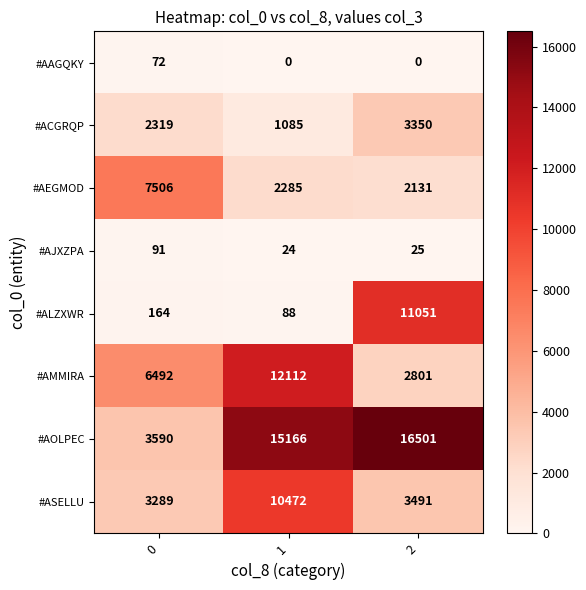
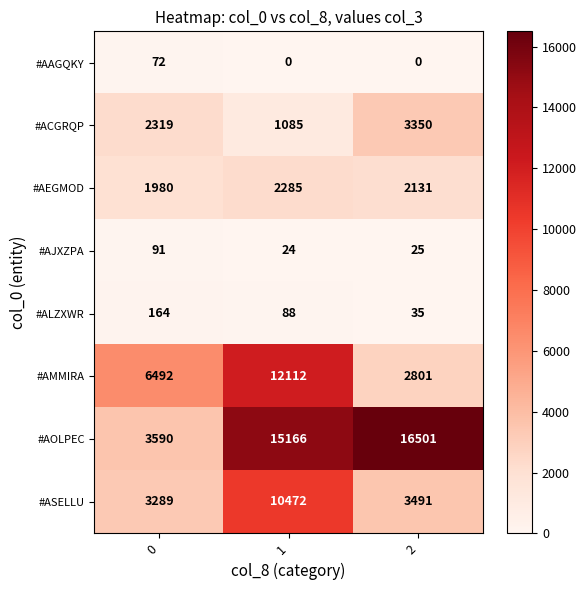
#AEGMOD, 0: 7506 -> 1980
#ALZXWR, 2: 11051 -> 35
